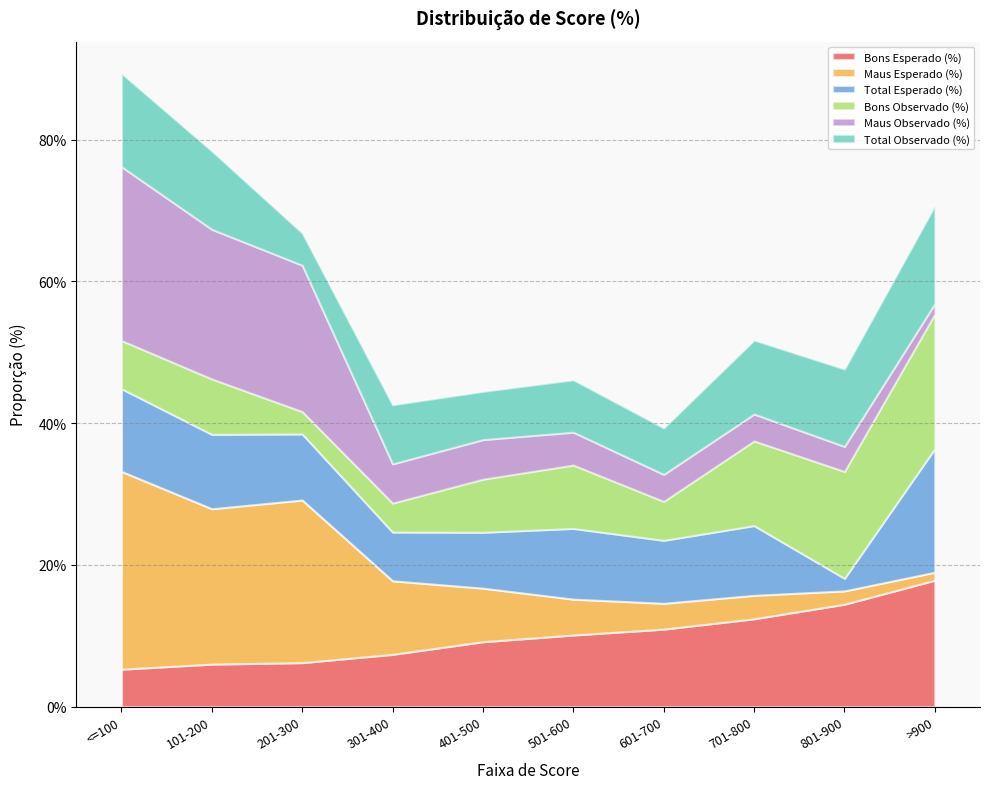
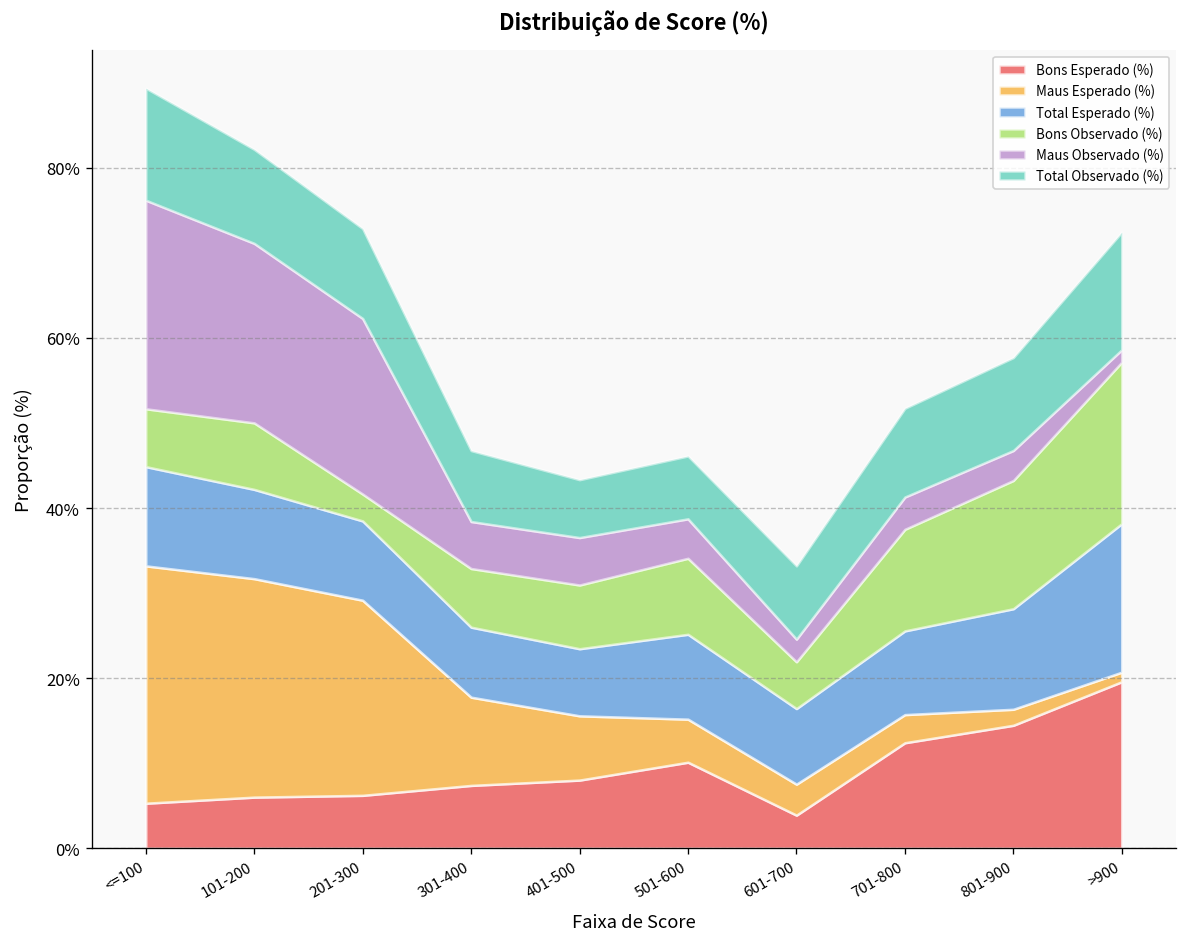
Maus Esperado (%), 101-200: 22% -> 26%
Total Observado (%), 201-300: 5% -> 11%
Total Esperado (%), 301-400: 7% -> 8%
Bons Observado (%), 301-400: 4% -> 7%
Bons Esperado (%), 401-500: 9% -> 8%
Bons Esperado (%), 601-700: 11% -> 4%
Maus Observado (%), 601-700: 4% -> 3%
Total Observado (%), 601-700: 7% -> 9%
Total Esperado (%), 801-900: 2% -> 12%
Bons Esperado (%), >900: 18% -> 20%
